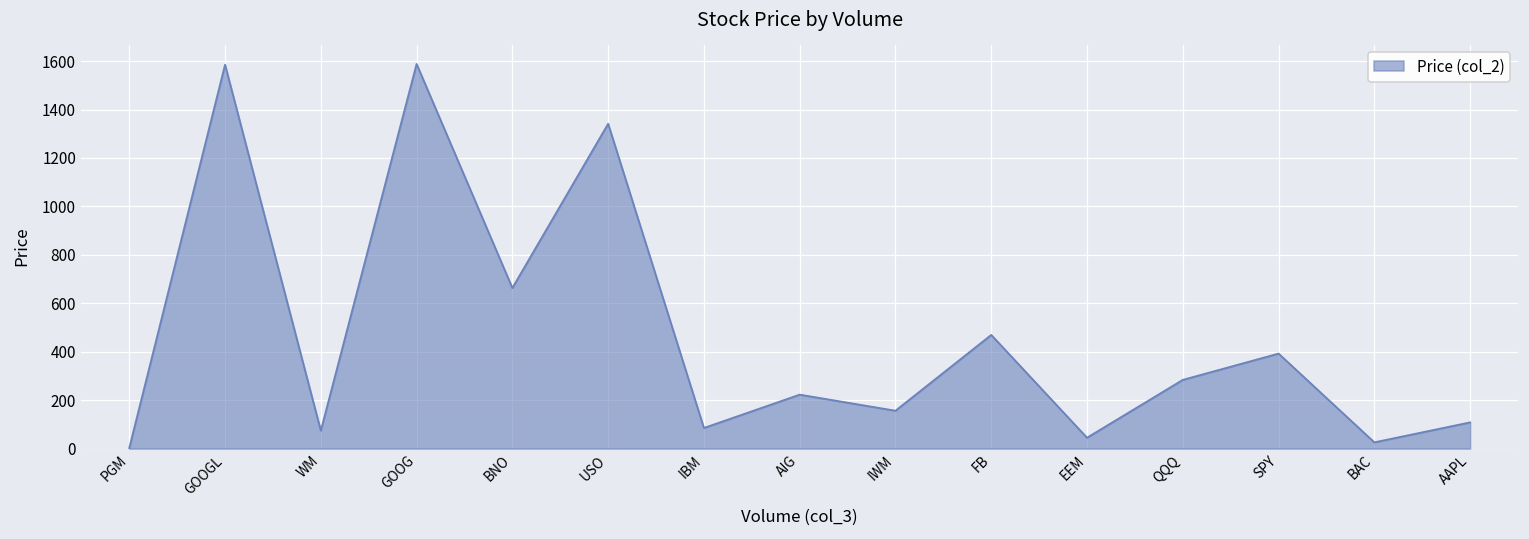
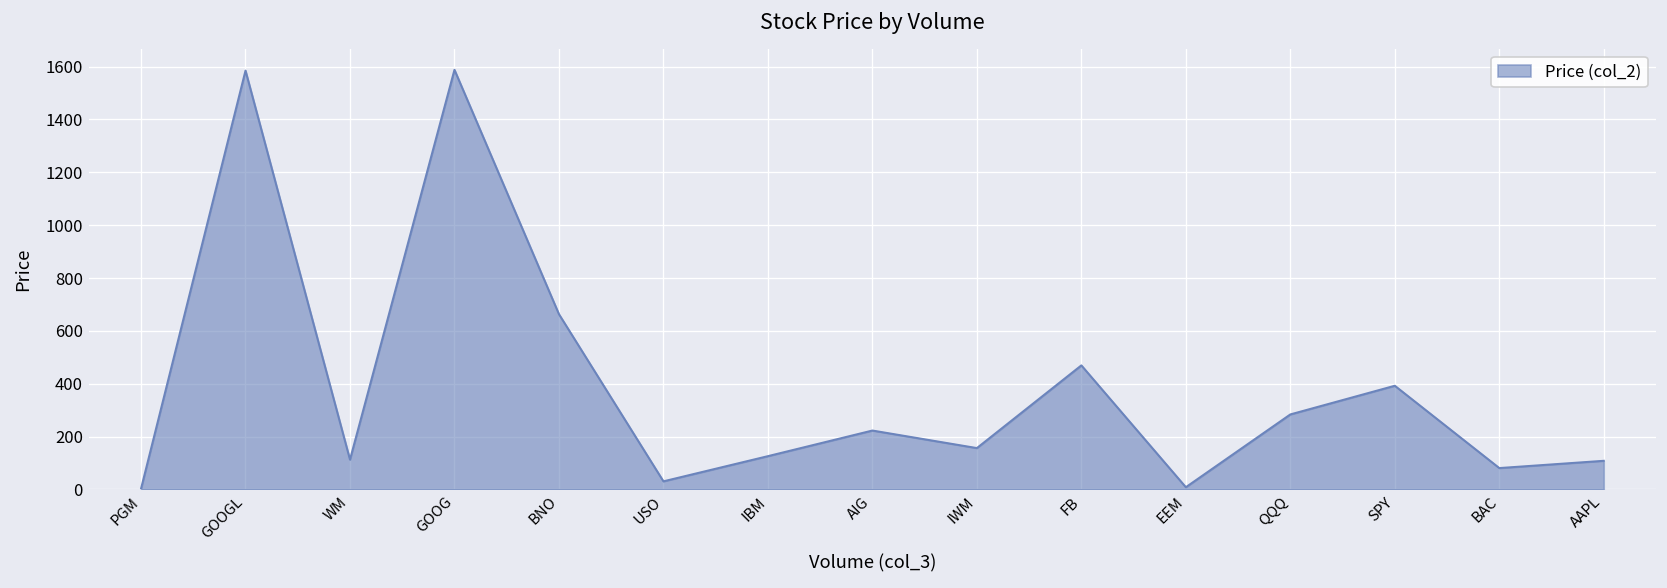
WM: 70 -> 110
USO: 1340 -> 30
IBM: 90 -> 130
EEM: 40 -> 10
BAC: 30 -> 80
